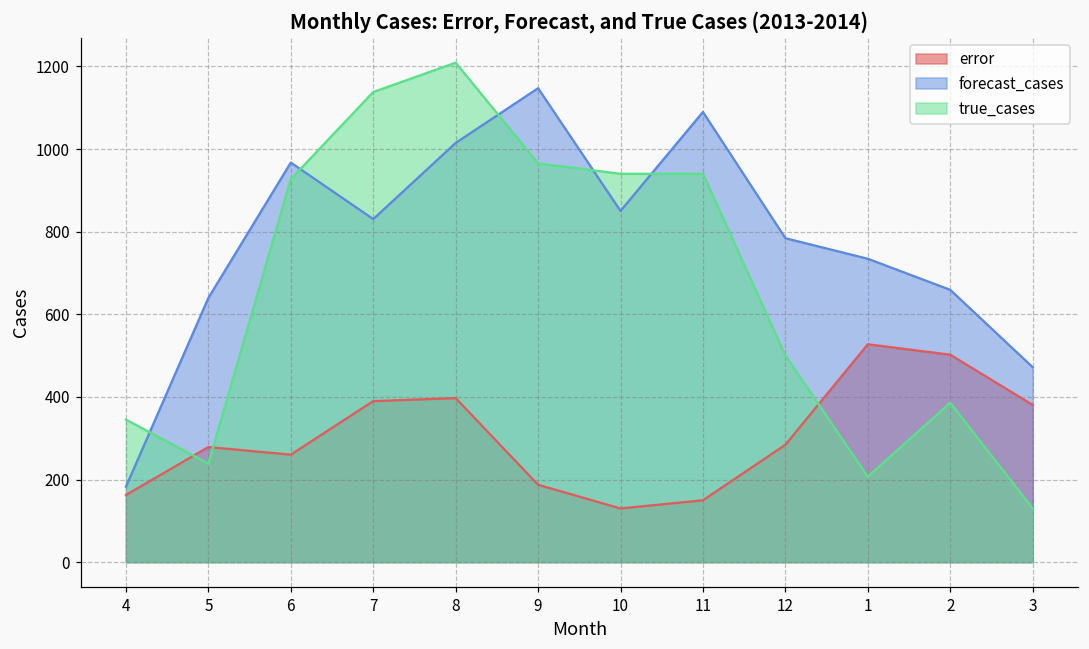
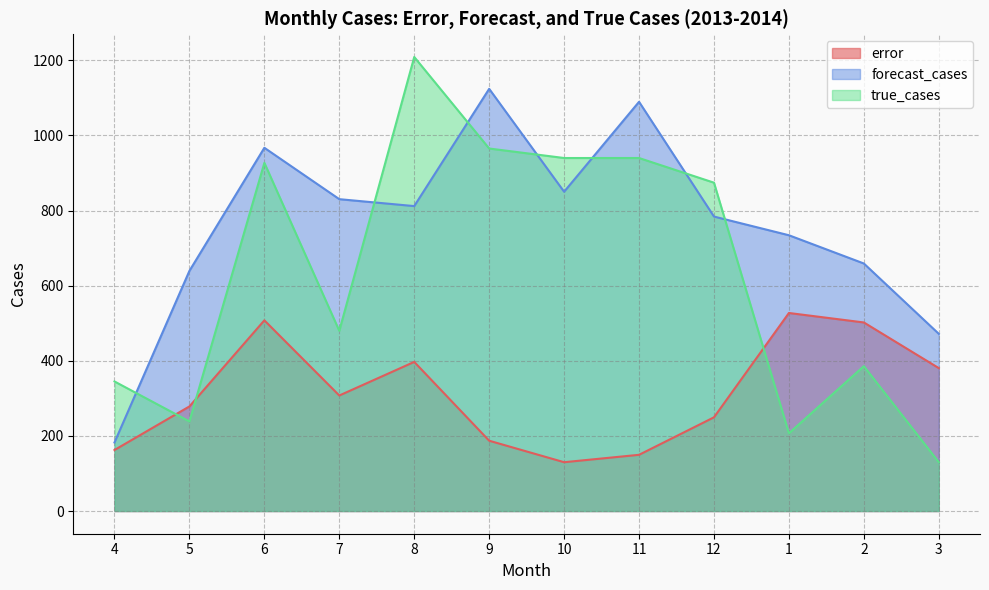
error, 6: 260 -> 510
error, 7: 390 -> 310
true_cases, 7: 1140 -> 480
forecast_cases, 8: 1010 -> 810
forecast_cases, 9: 1150 -> 1120
error, 12: 280 -> 250
true_cases, 12: 500 -> 870
